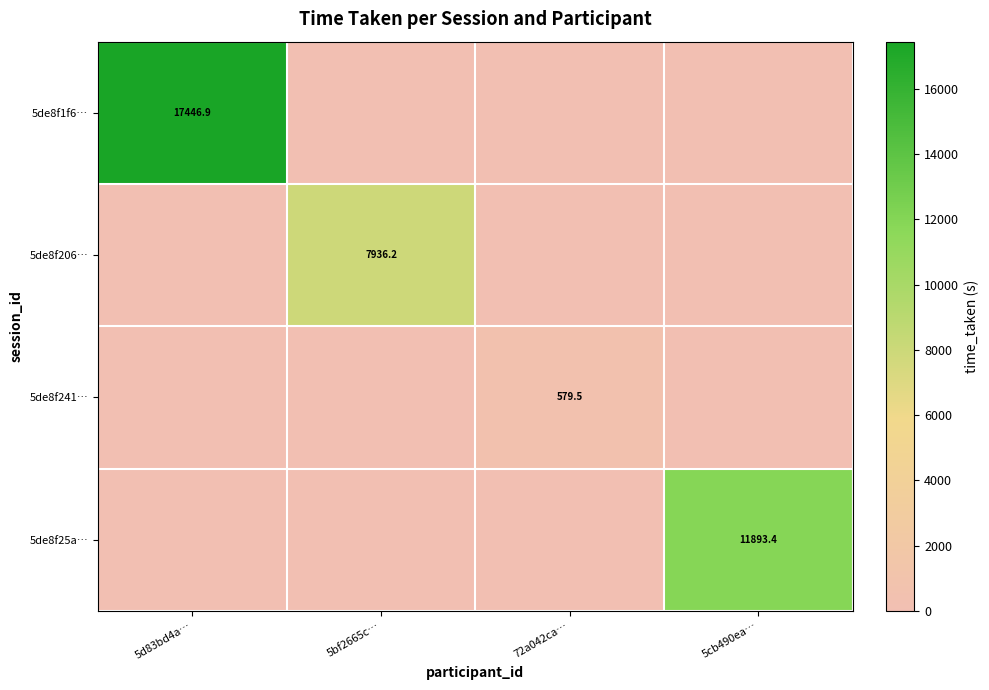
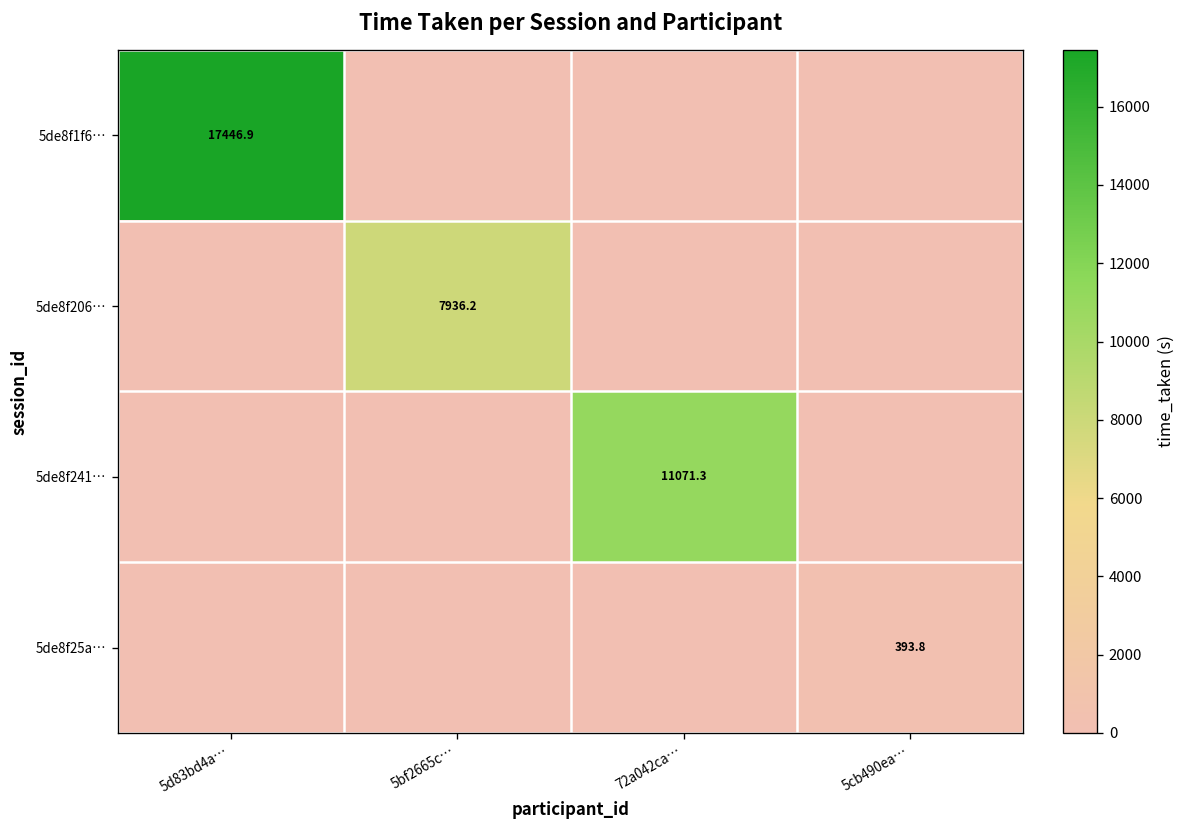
5de8f241…, 72a042ca…: 579.5 -> 11071.3
5de8f25a…, 5cb490ea…: 11893.4 -> 393.8
